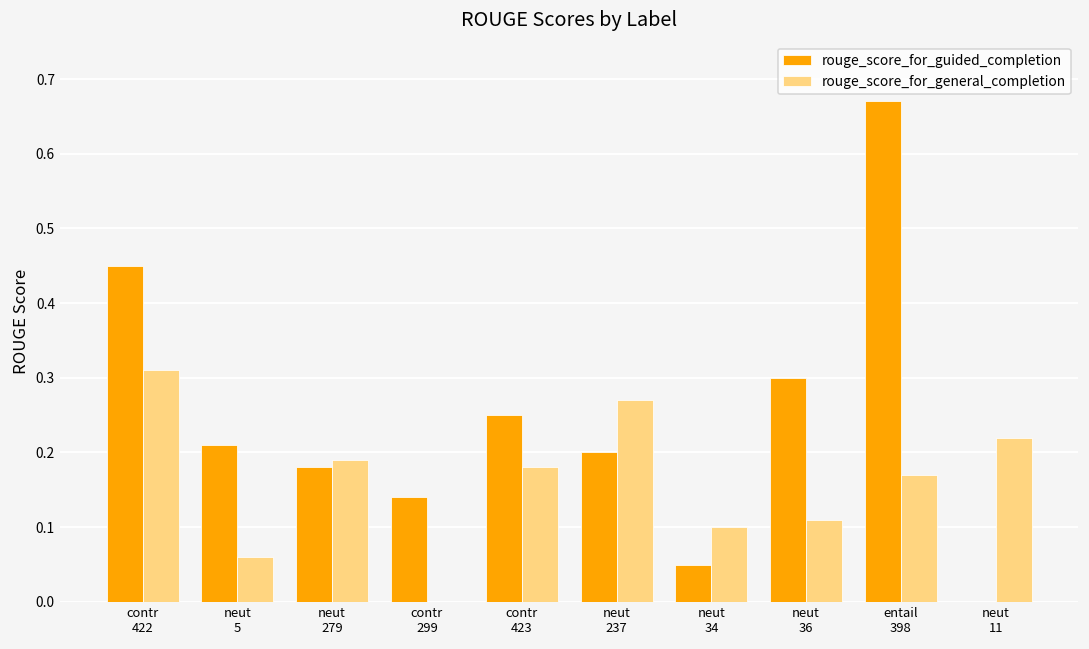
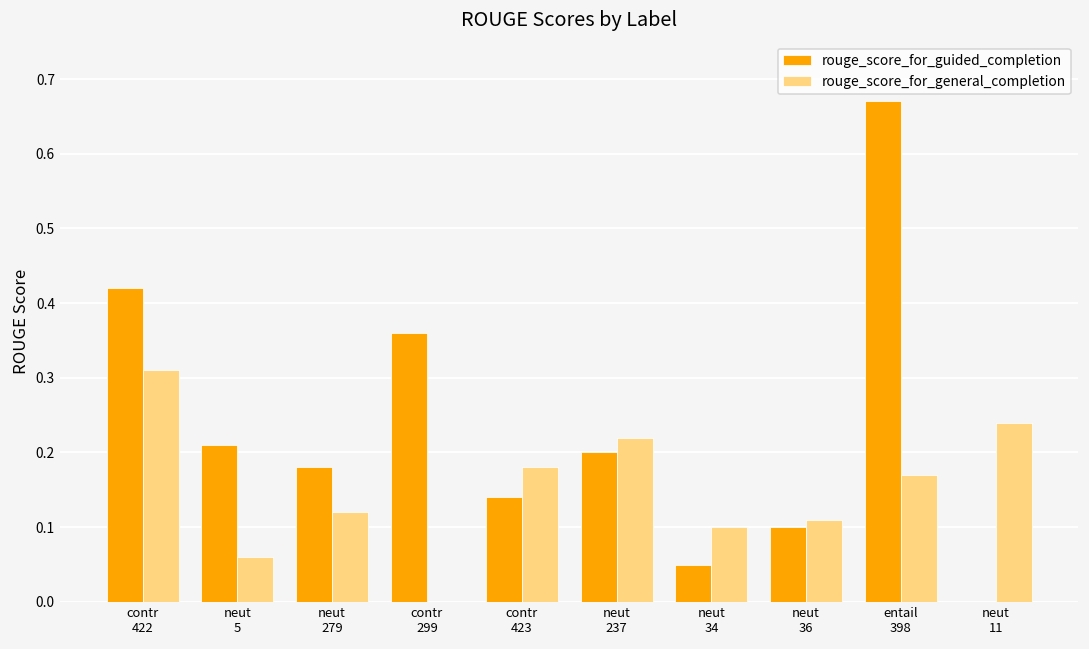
rouge_score_for_guided_completion, contr 422: 0.45 -> 0.42
rouge_score_for_general_completion, neut 279: 0.19 -> 0.12
rouge_score_for_guided_completion, contr 299: 0.14 -> 0.36
rouge_score_for_guided_completion, contr 423: 0.25 -> 0.14
rouge_score_for_general_completion, neut 237: 0.27 -> 0.22
rouge_score_for_guided_completion, neut 36: 0.3 -> 0.1
rouge_score_for_general_completion, neut 11: 0.22 -> 0.24
